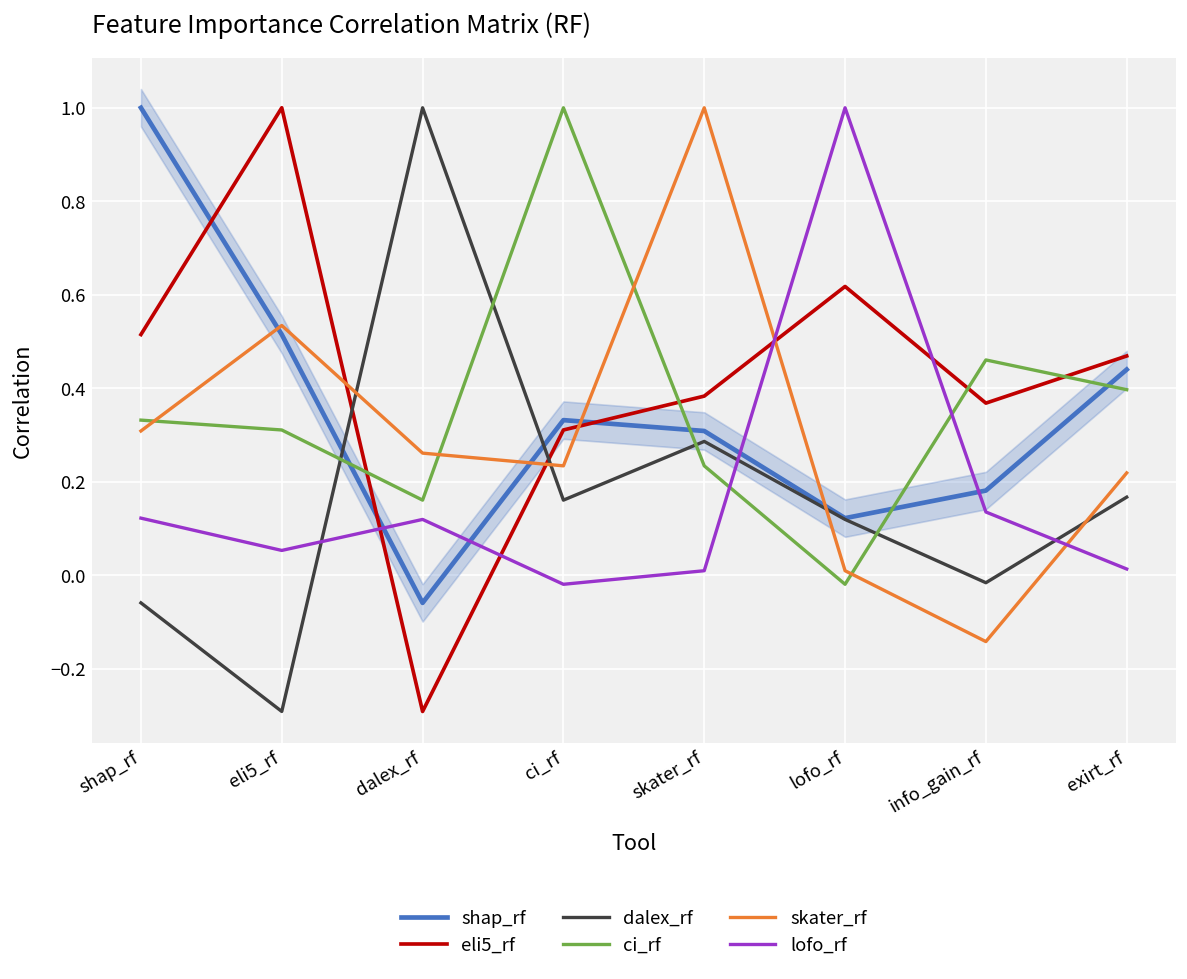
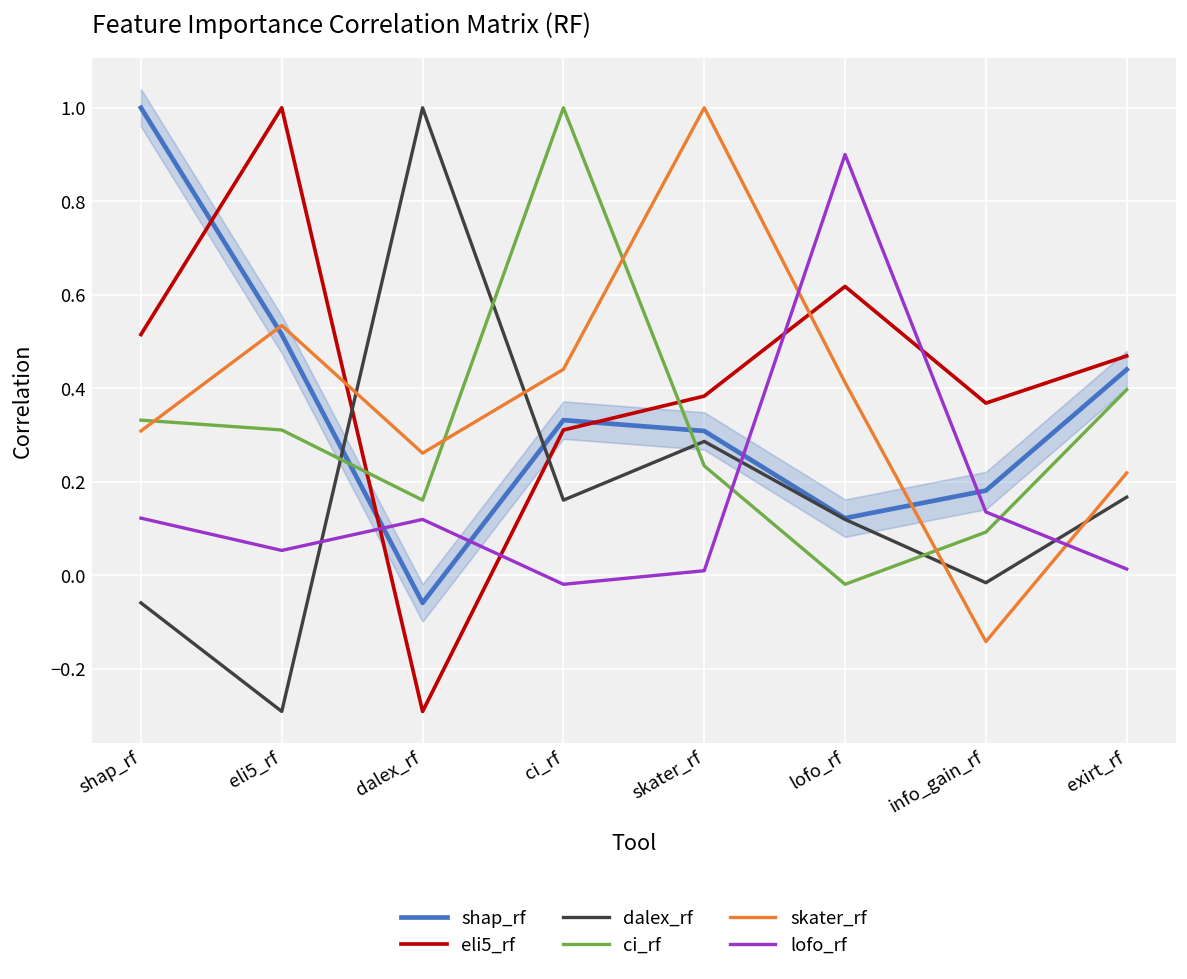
skater_rf, ci_rf: 0.23 -> 0.44
skater_rf, lofo_rf: 0.01 -> 0.41
lofo_rf, lofo_rf: 1.0 -> 0.9
ci_rf, info_gain_rf: 0.46 -> 0.09
